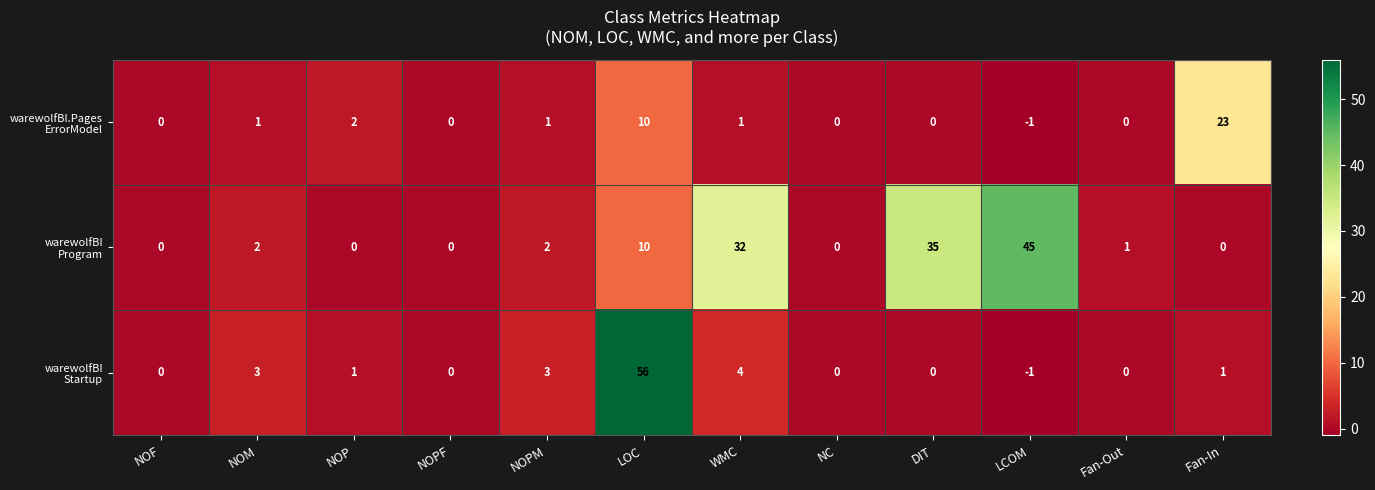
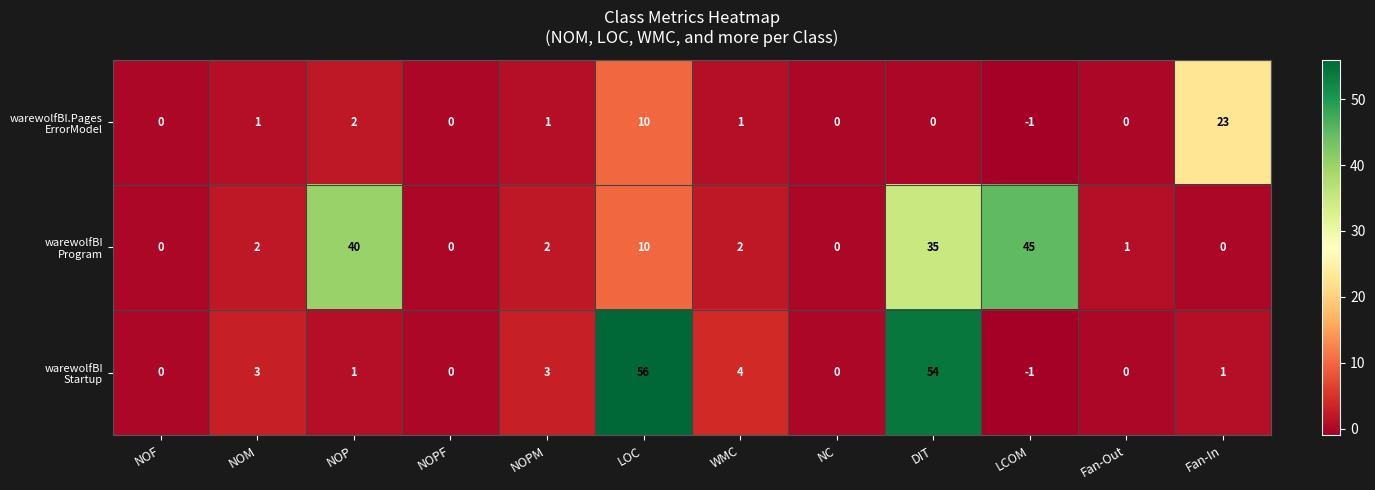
warewolfBI Program, NOP: 0 -> 40
warewolfBI Program, WMC: 32 -> 2
warewolfBI Startup, DIT: 0 -> 54
